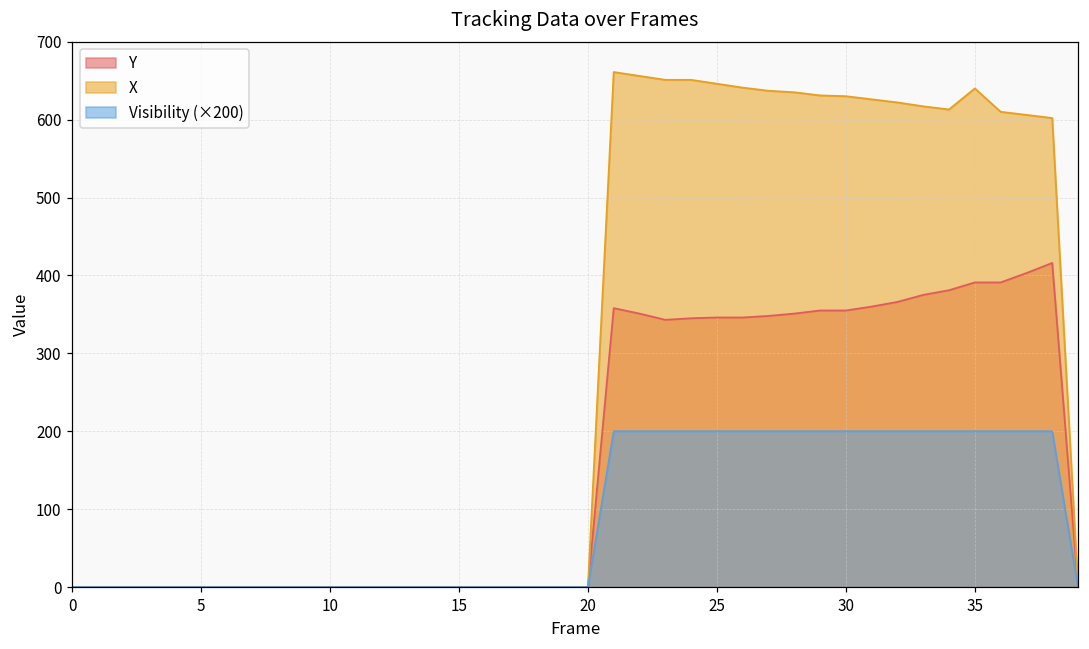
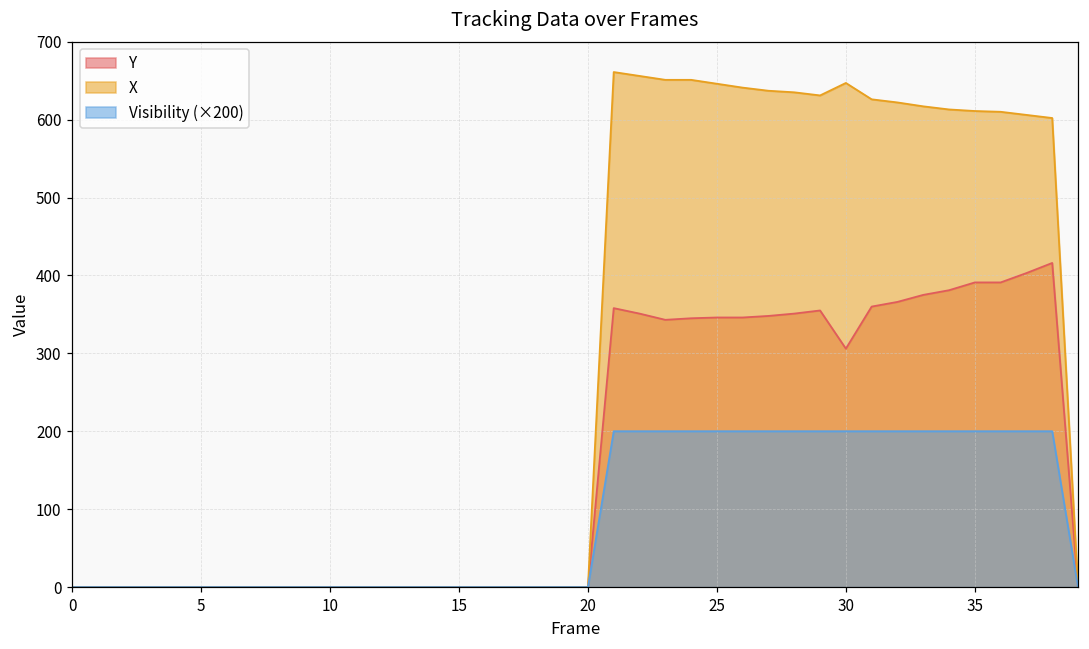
Y, 30: 360 -> 310
X, 30: 630 -> 650
X, 35: 640 -> 610
